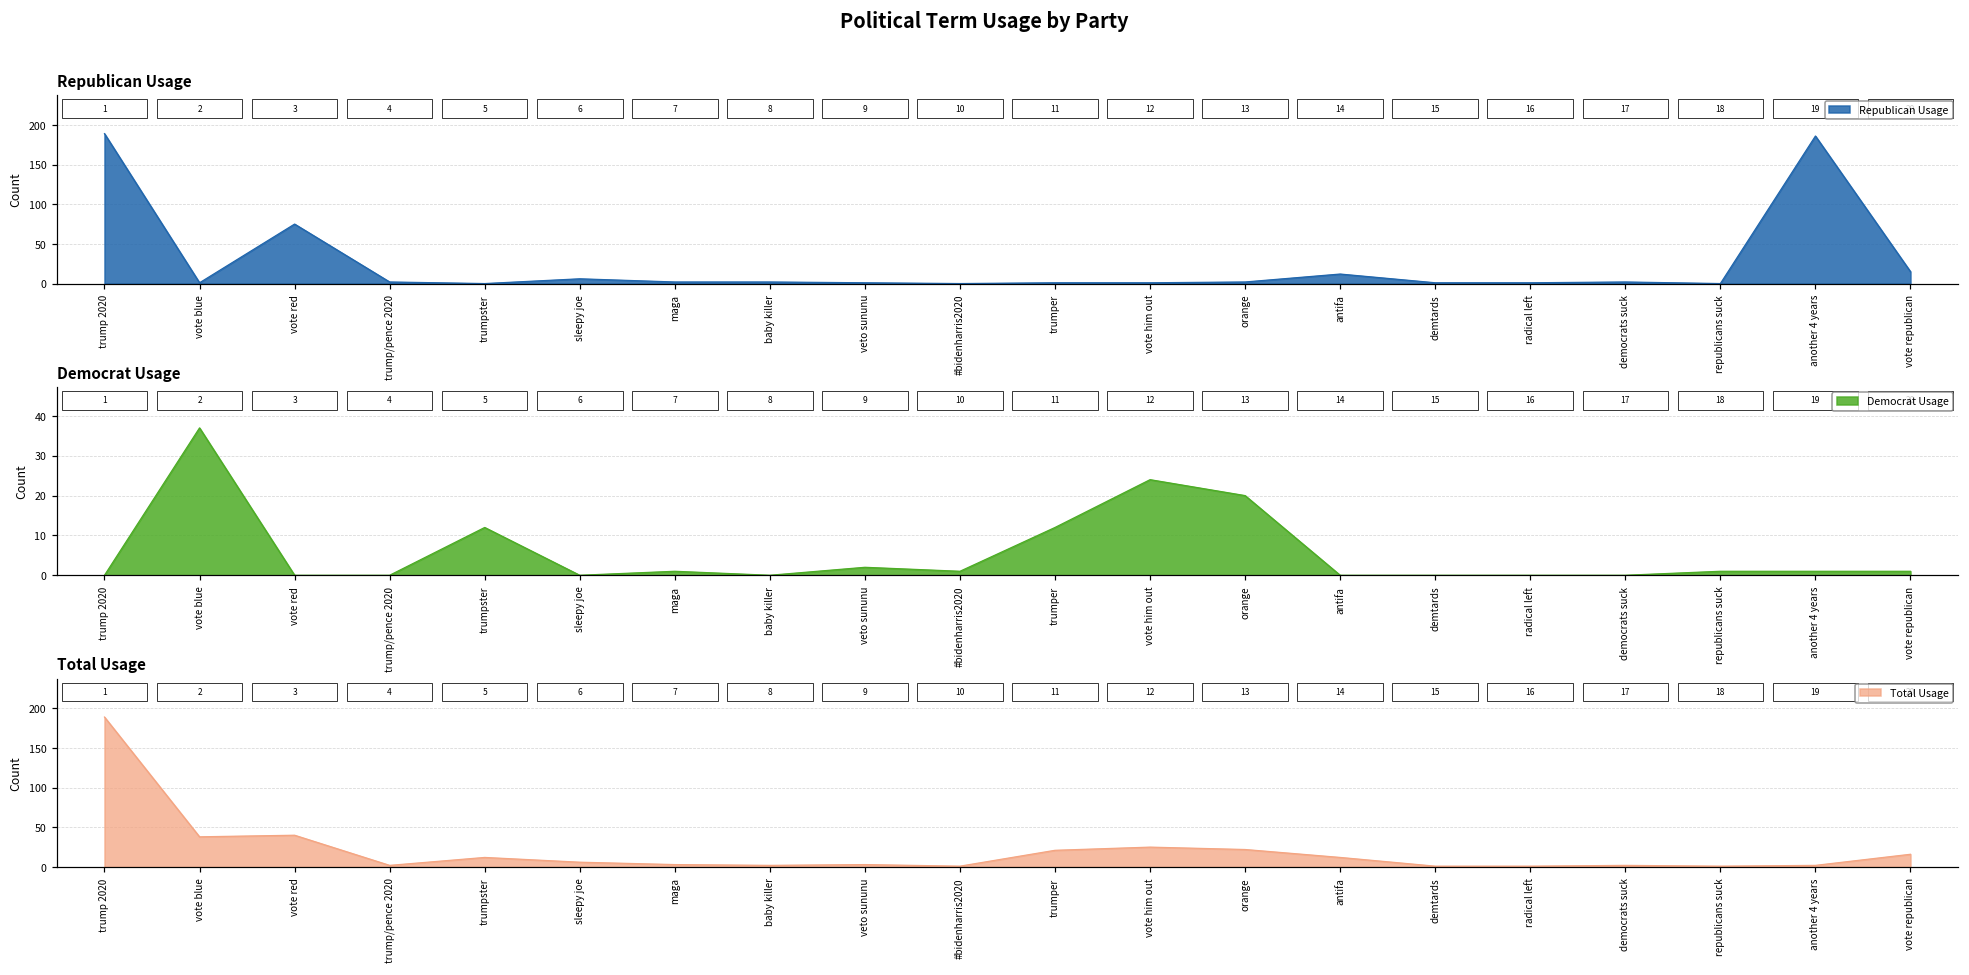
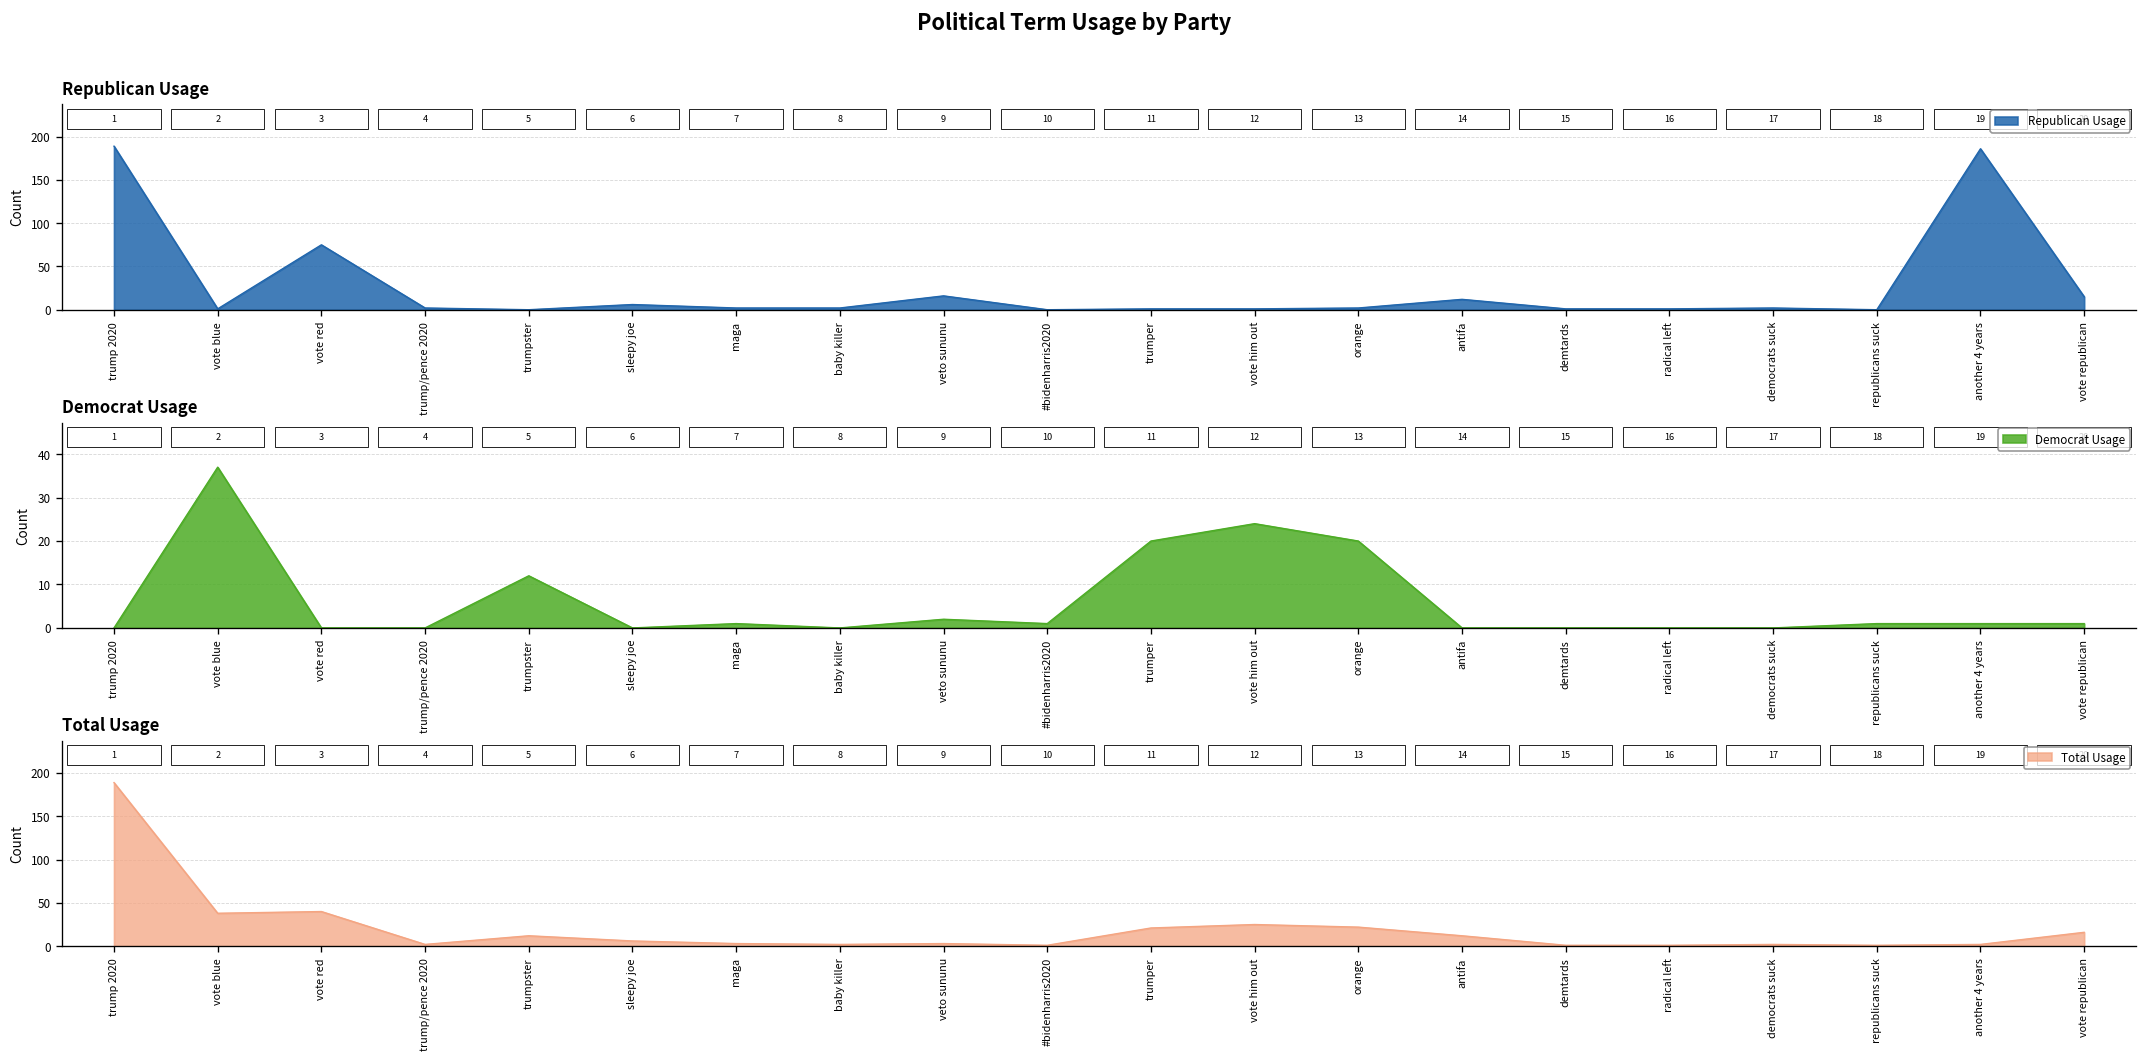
Republican Usage, veto sununu: 0 -> 20
Democrat Usage, trumper: 12 -> 20
